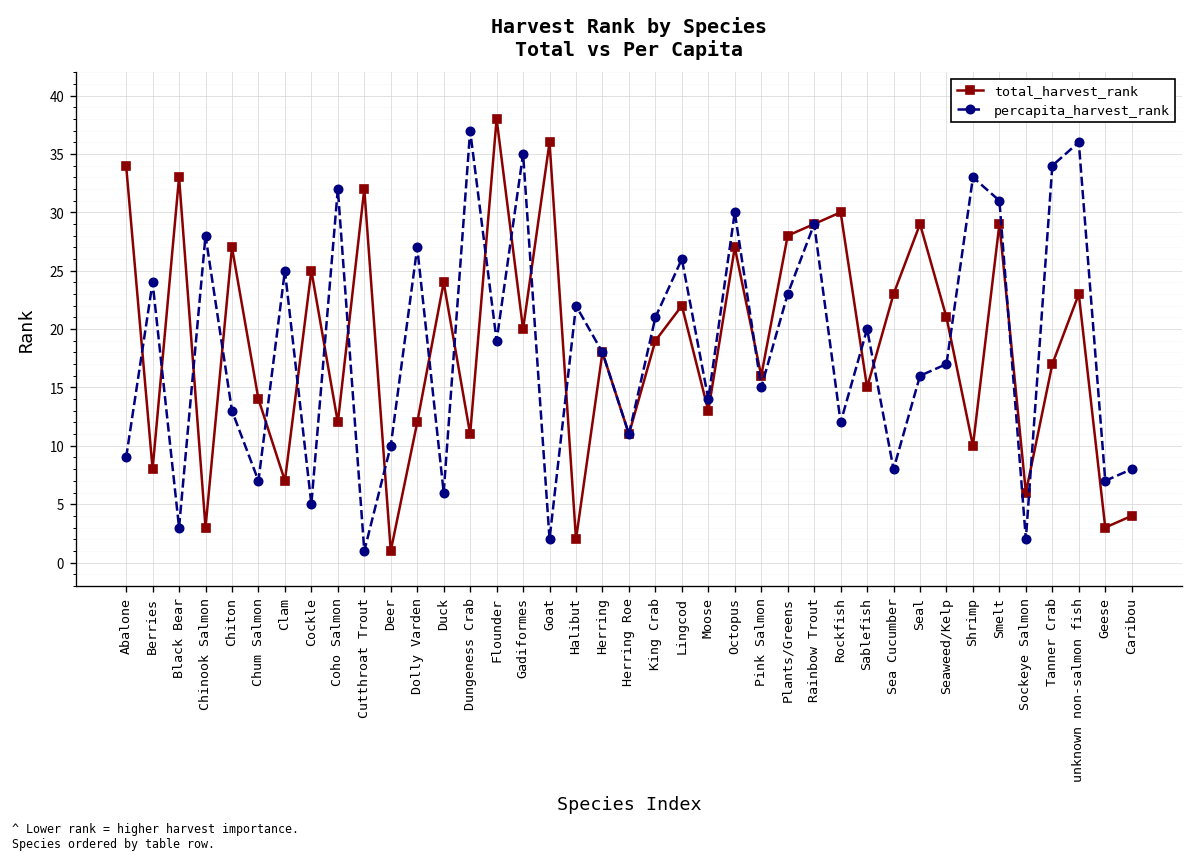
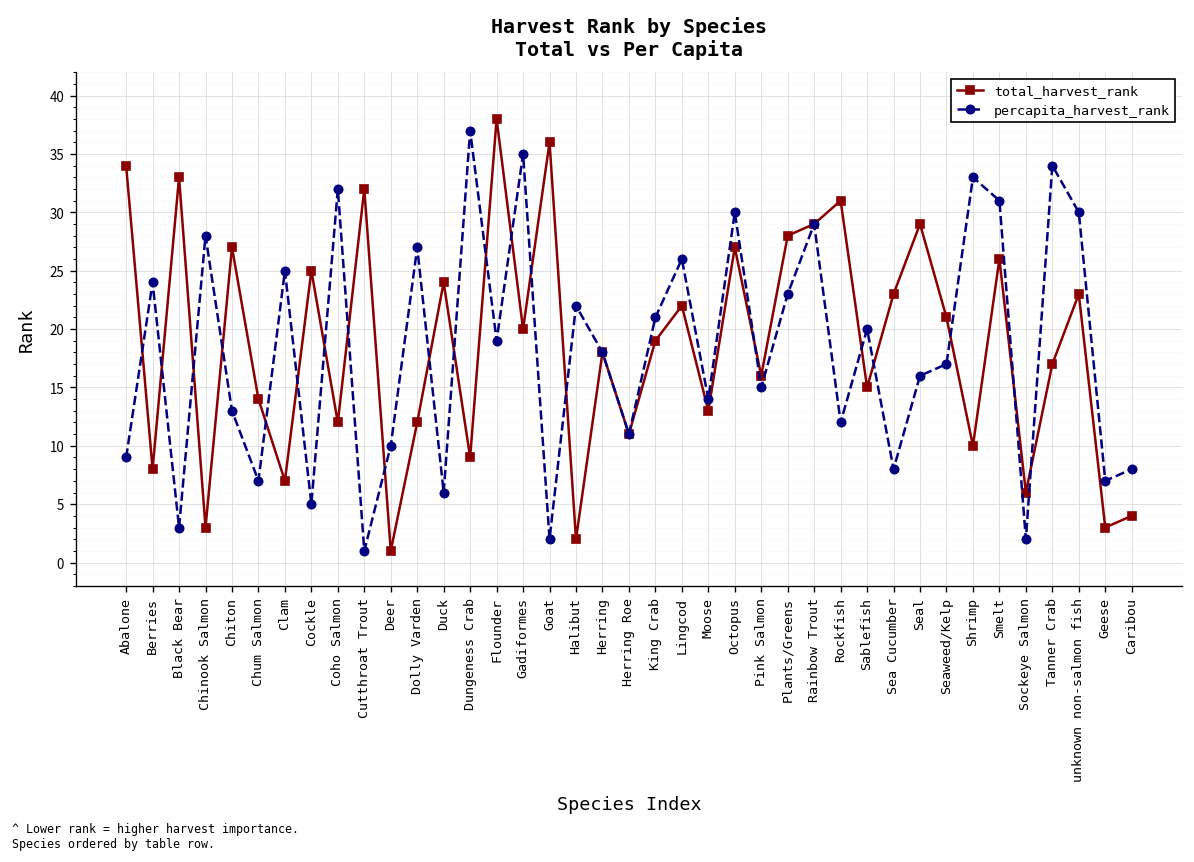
total_harvest_rank, Dungeness Crab: 11 -> 9
total_harvest_rank, Rockfish: 30 -> 31
total_harvest_rank, Smelt: 29 -> 26
percapita_harvest_rank, unknown non-salmon fish: 36 -> 30
